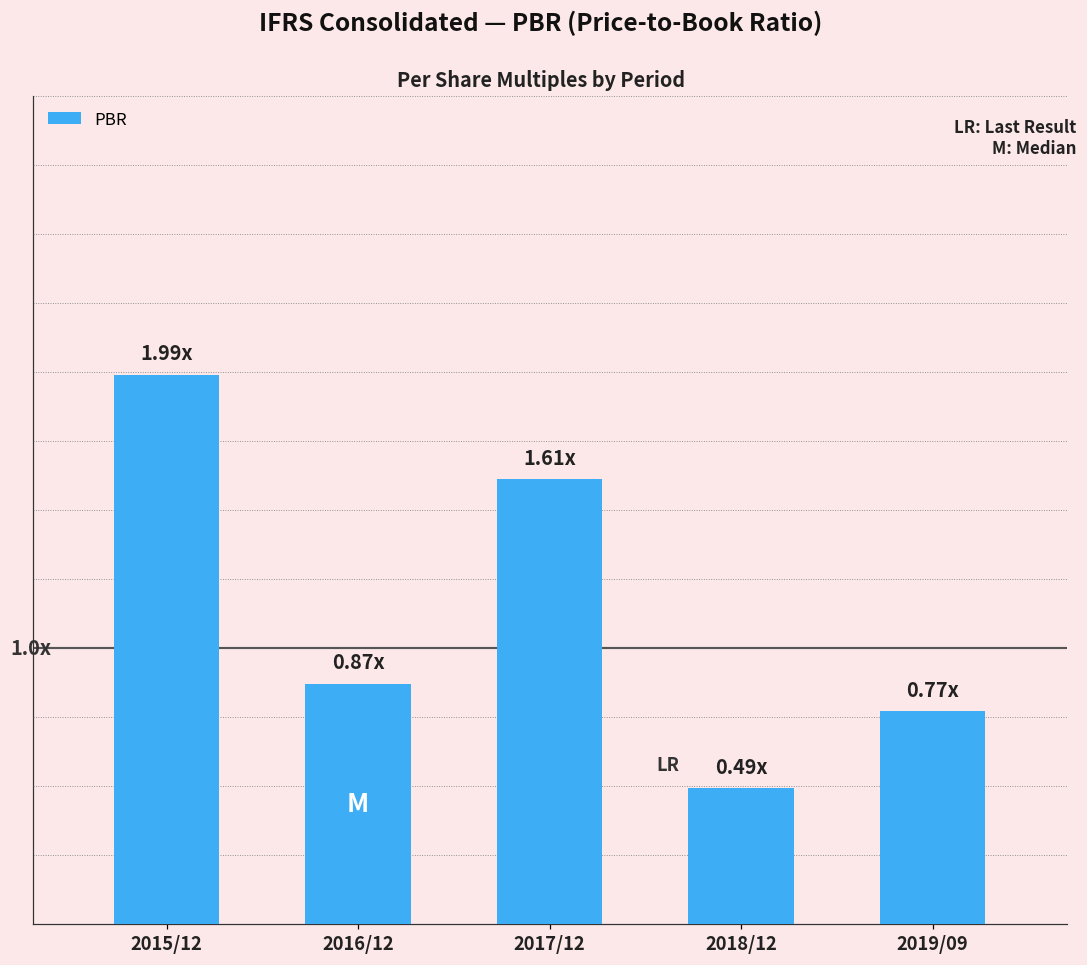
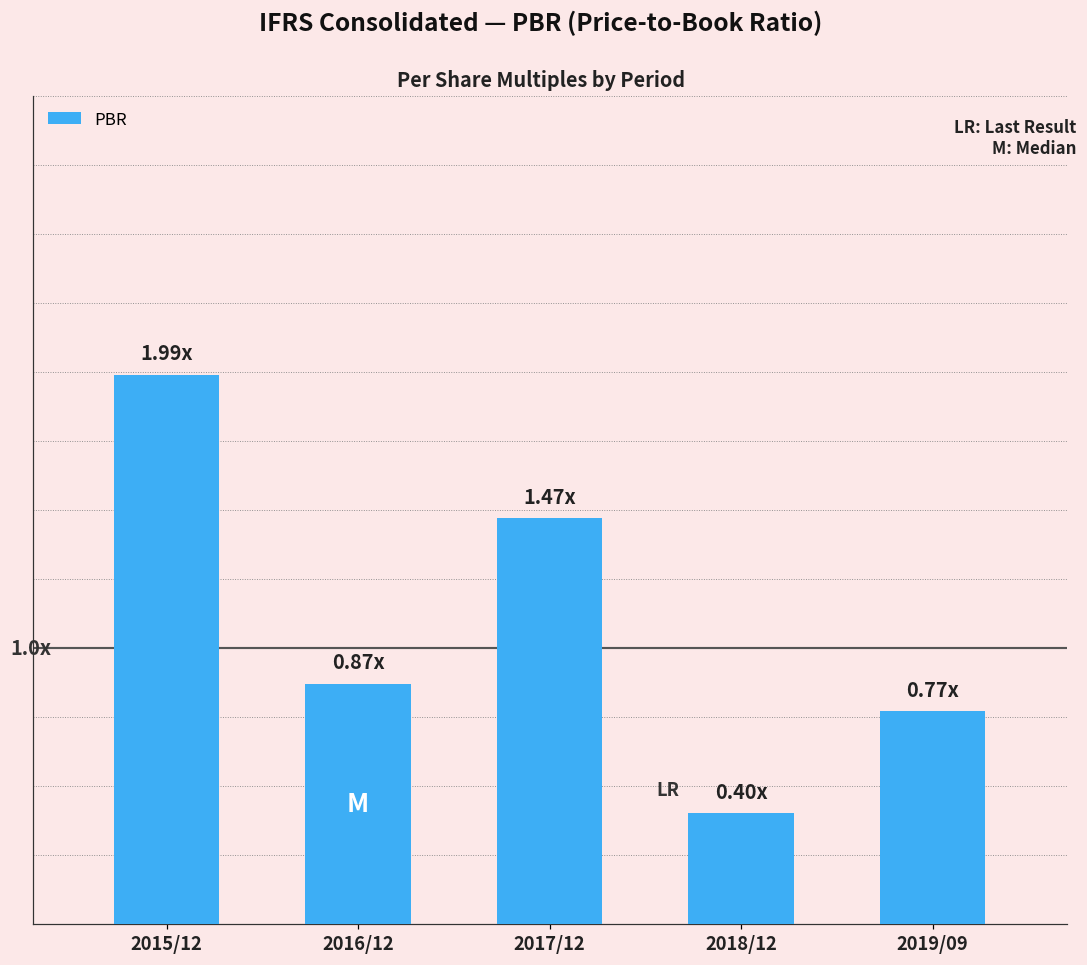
2017/12: 1.61x -> 1.47x
2018/12: 0.49x -> 0.40x
